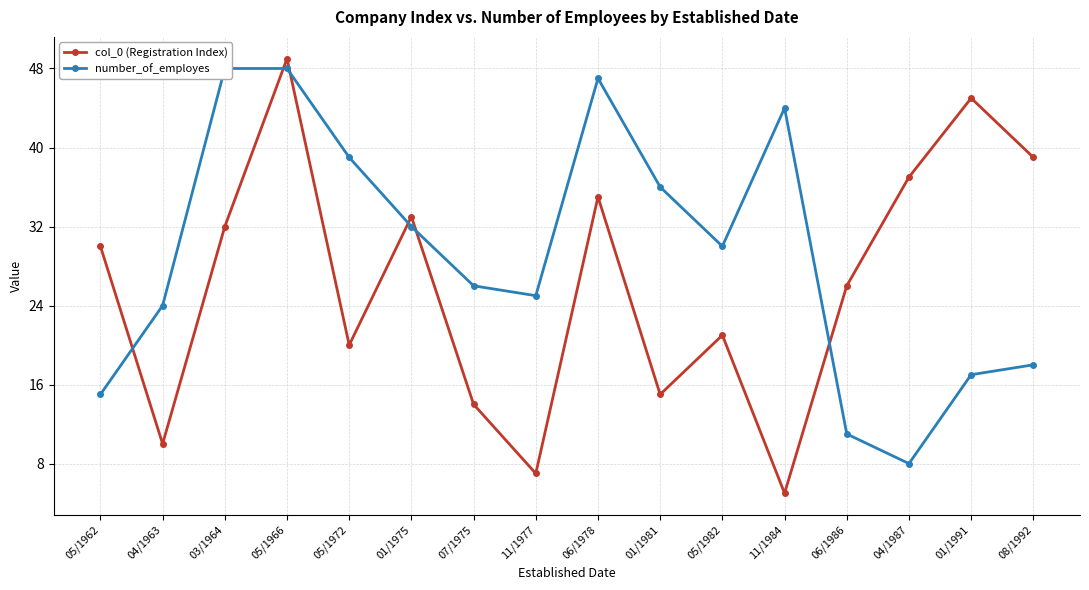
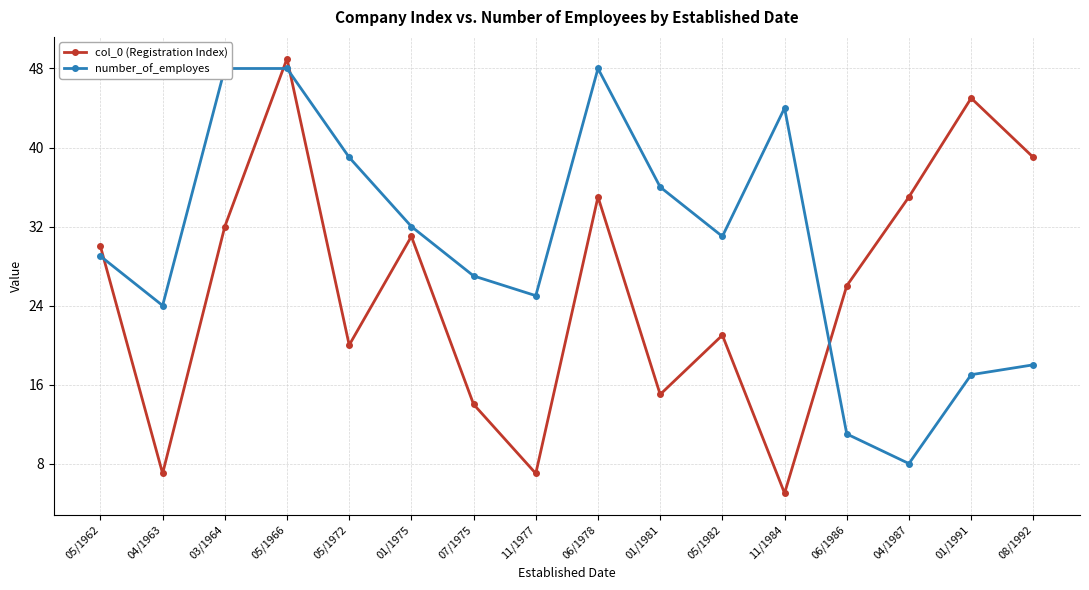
number_of_employes, 05/1962: 15 -> 29
col_0 (Registration Index), 04/1963: 10 -> 7
col_0 (Registration Index), 01/1975: 33 -> 31
number_of_employes, 07/1975: 26 -> 27
number_of_employes, 06/1978: 47 -> 48
number_of_employes, 05/1982: 30 -> 31
col_0 (Registration Index), 04/1987: 37 -> 35
